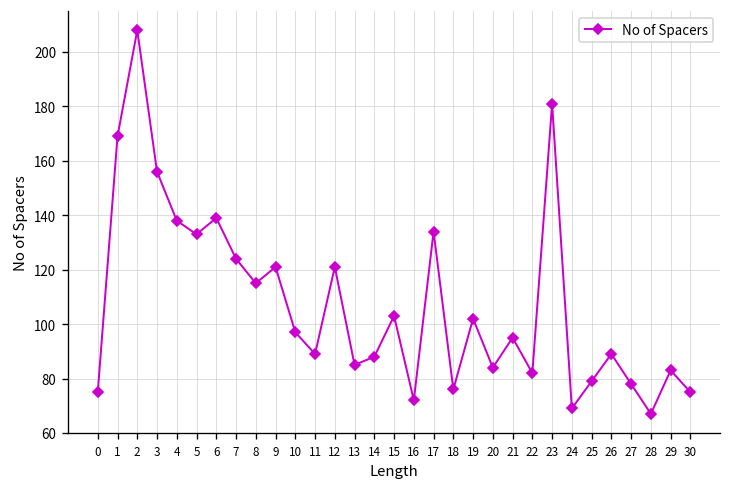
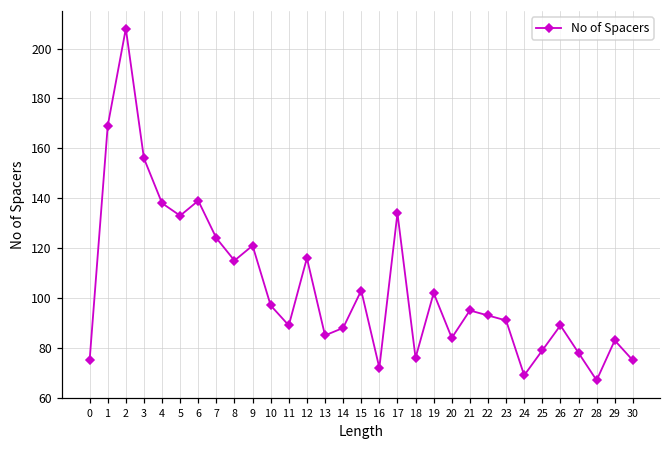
12: 121 -> 116
22: 82 -> 93
23: 181 -> 91
